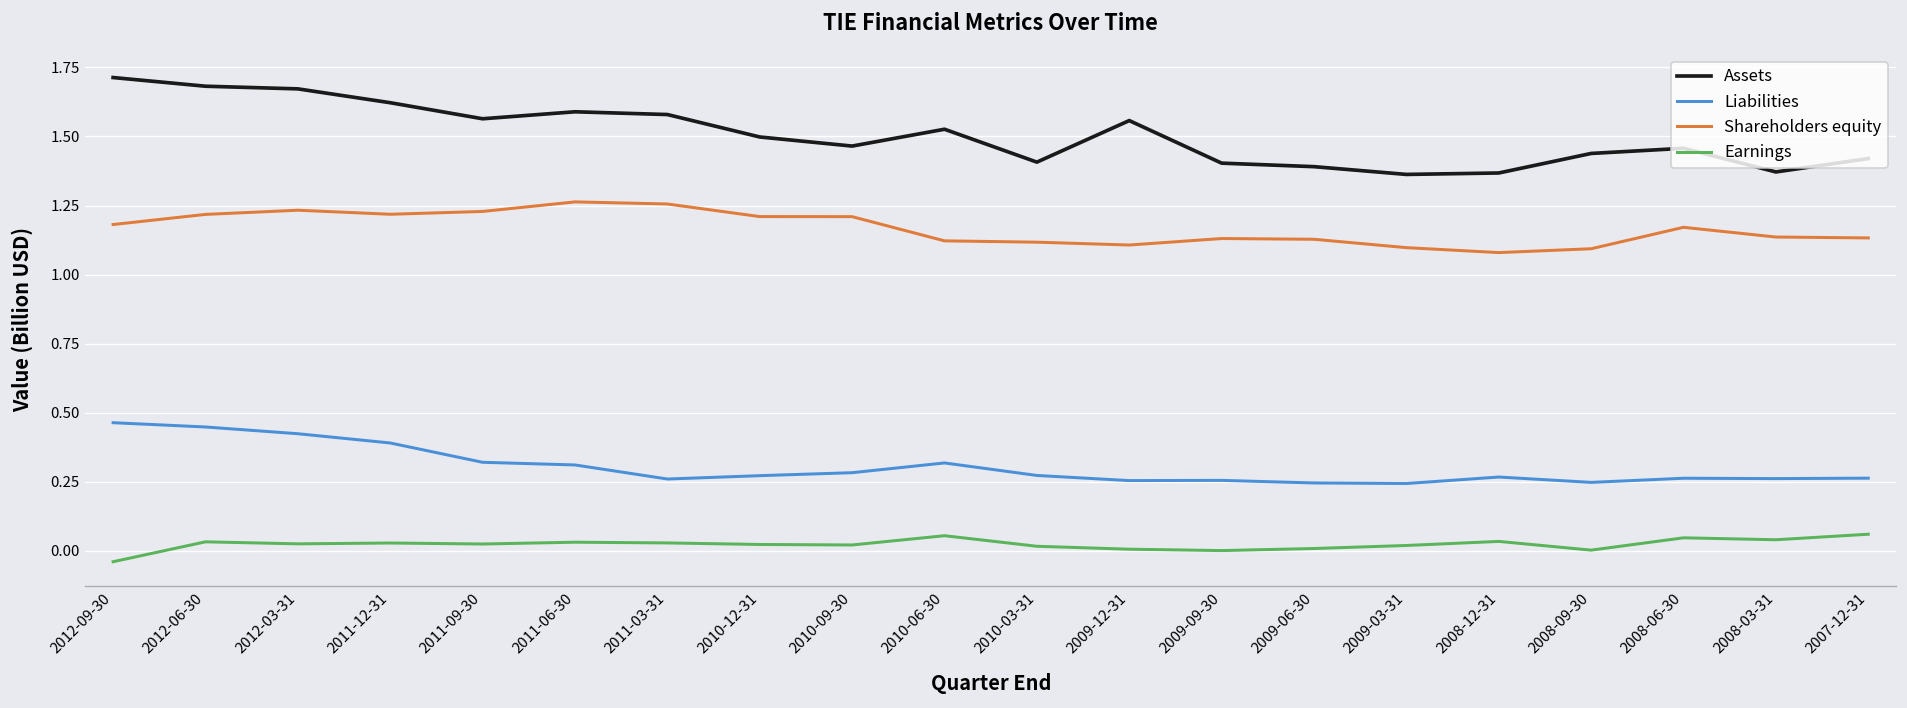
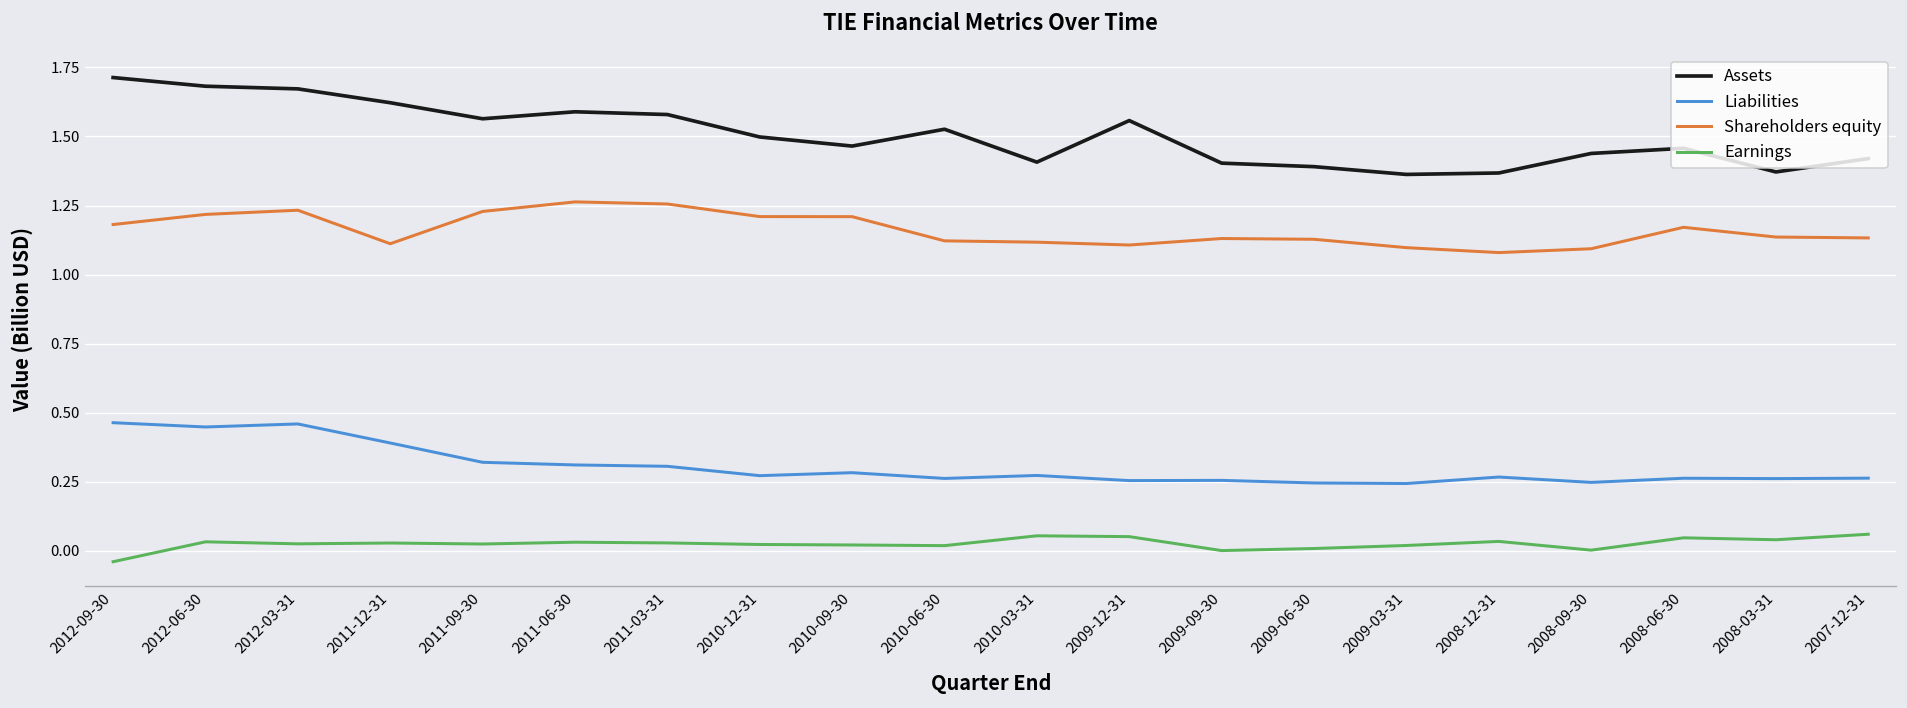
Liabilities, 2012-03-31: 0.42 -> 0.46
Shareholders equity, 2011-12-31: 1.22 -> 1.11
Liabilities, 2011-03-31: 0.26 -> 0.31
Liabilities, 2010-06-30: 0.32 -> 0.26
Earnings, 2010-06-30: 0.06 -> 0.02
Earnings, 2010-03-31: 0.02 -> 0.05
Earnings, 2009-12-31: 0.01 -> 0.05
